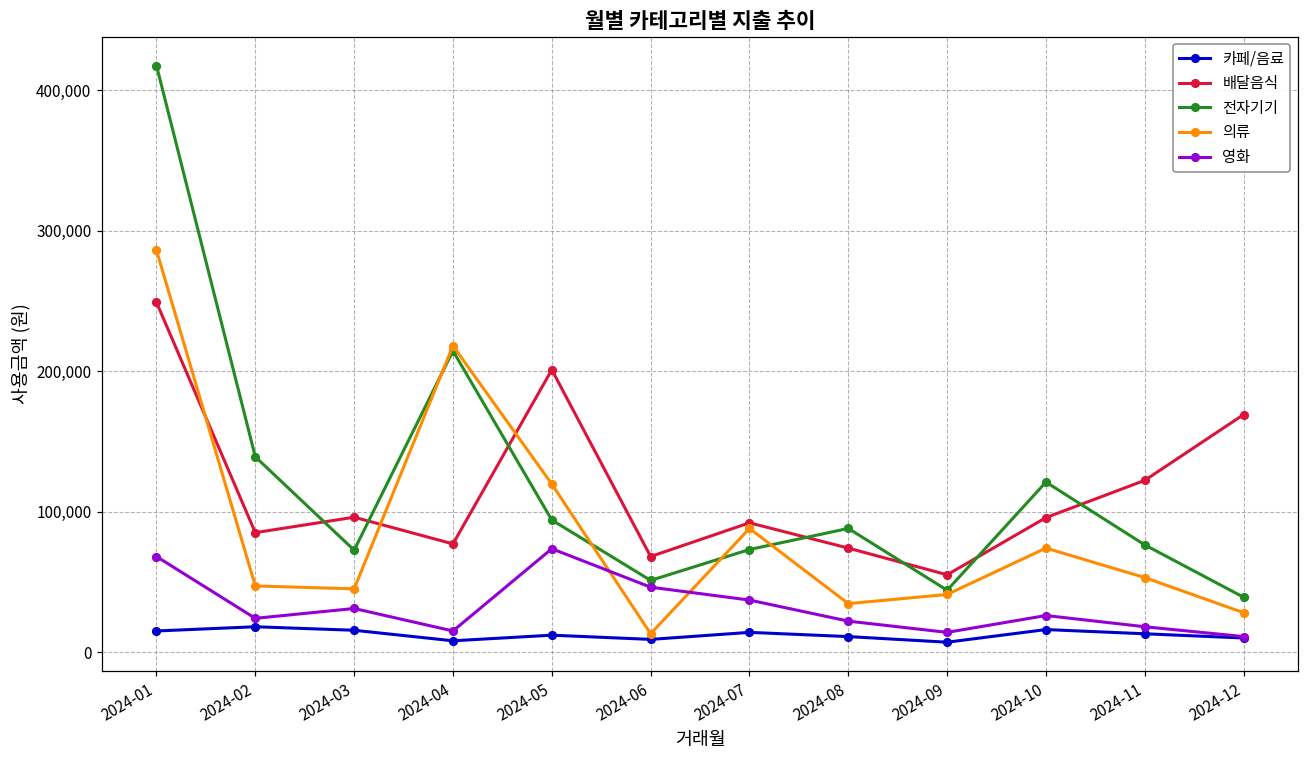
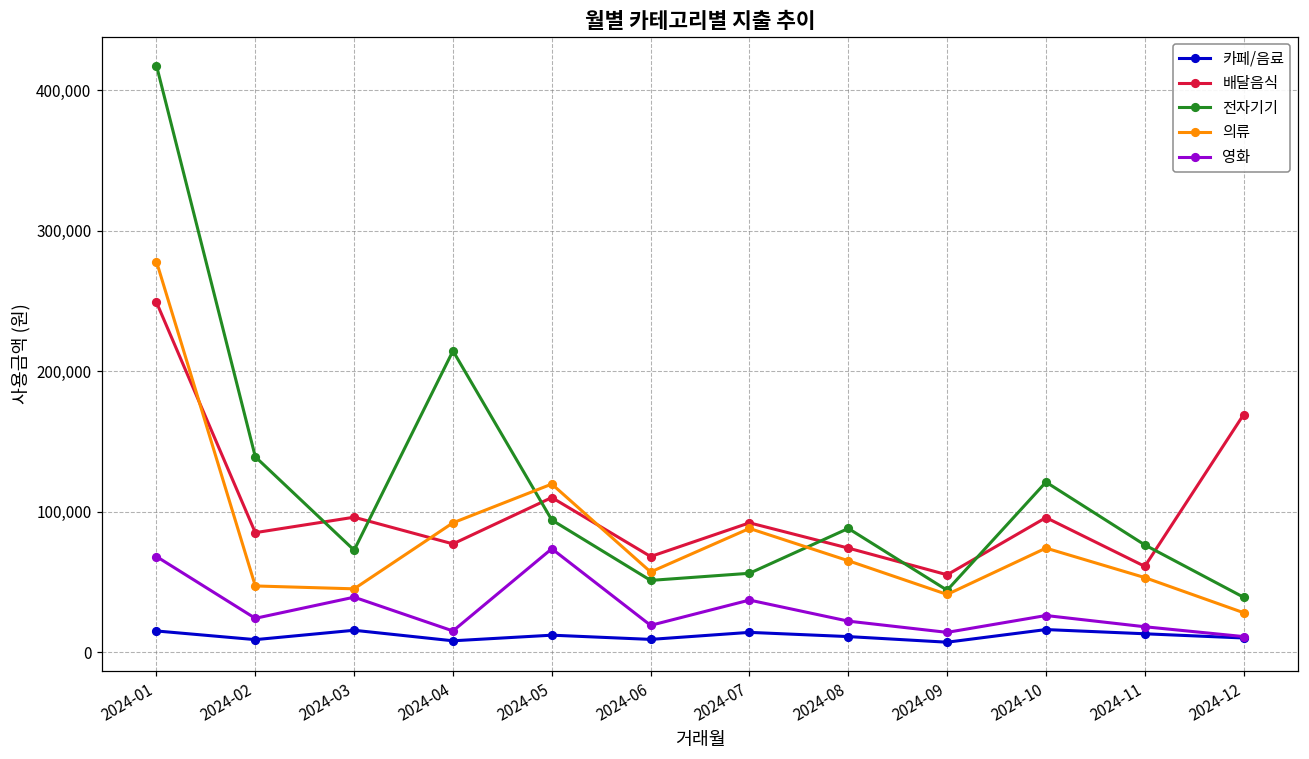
의류, 2024-01: 286,000 -> 278,000
카페/음료, 2024-02: 18,000 -> 9,000
영화, 2024-03: 31,000 -> 39,000
의류, 2024-04: 218,000 -> 92,000
배달음식, 2024-05: 201,000 -> 110,000
의류, 2024-06: 13,000 -> 57,000
영화, 2024-06: 46,000 -> 19,000
전자기기, 2024-07: 73,000 -> 56,000
의류, 2024-08: 34,000 -> 65,000
배달음식, 2024-11: 122,000 -> 61,000
